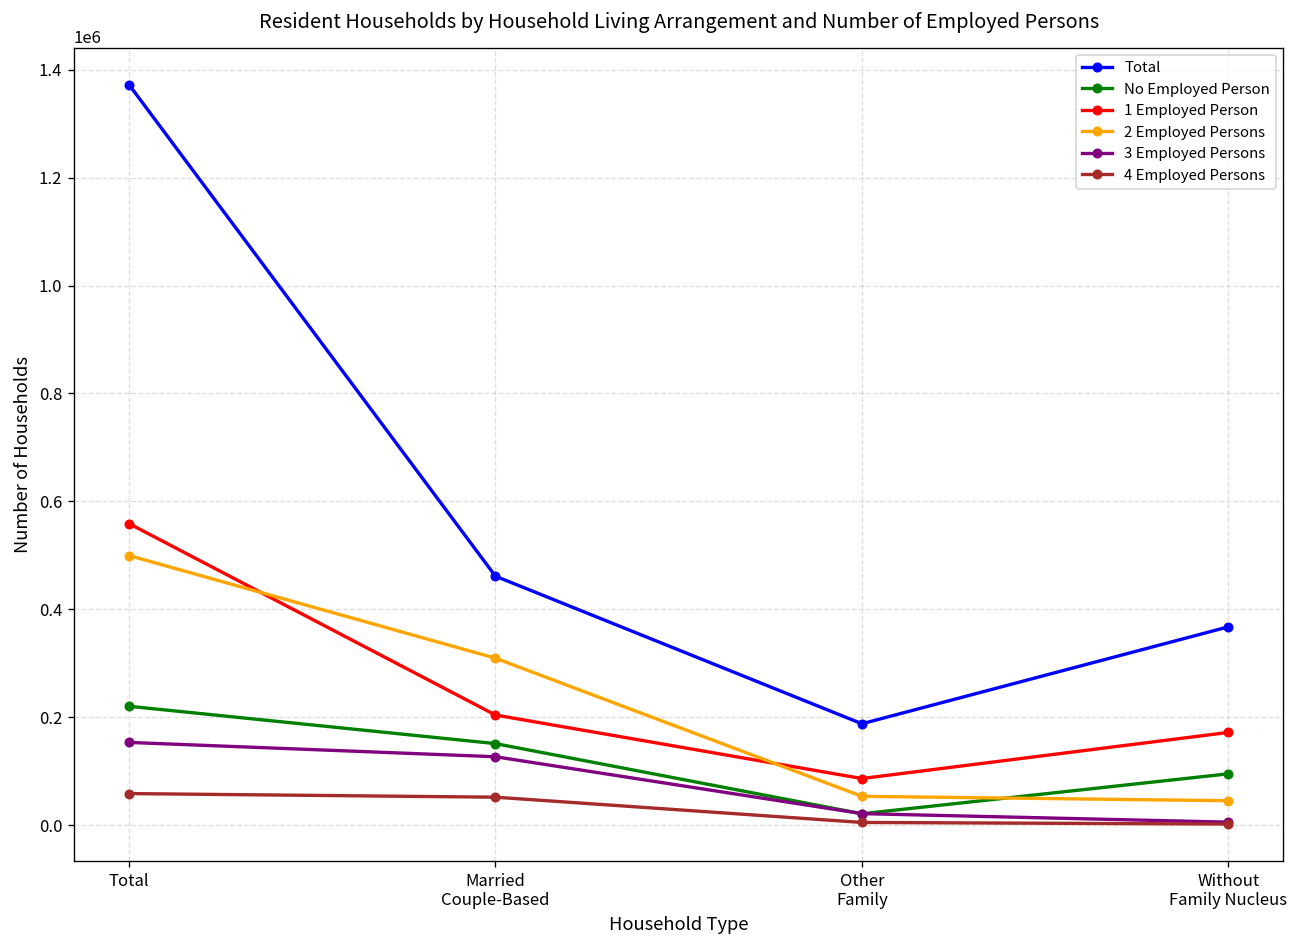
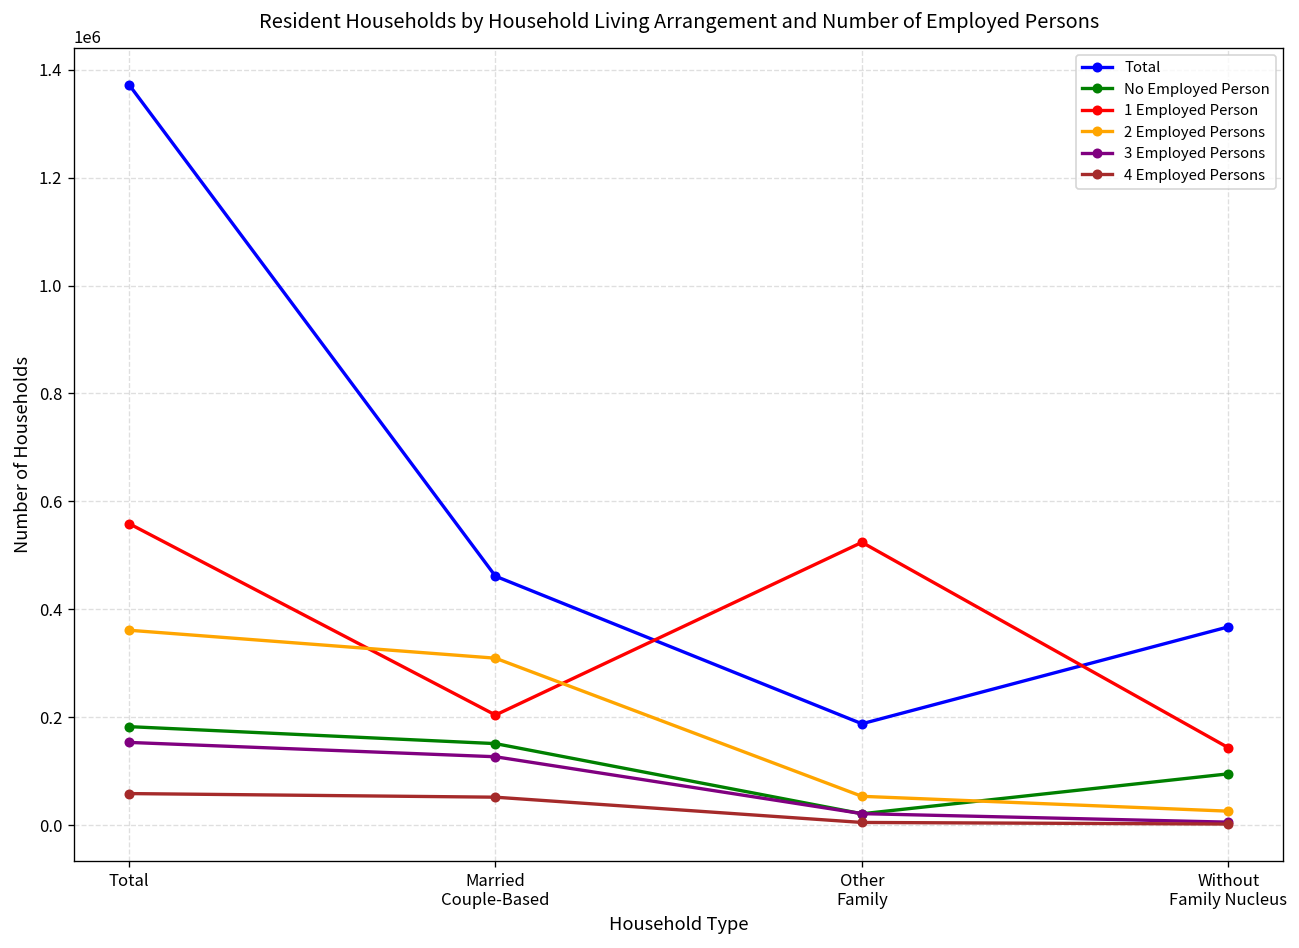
No Employed Person, Total: 220000 -> 180000
2 Employed Persons, Total: 500000 -> 360000
1 Employed Person, Other Family: 90000 -> 520000
1 Employed Person, Without Family Nucleus: 170000 -> 140000
2 Employed Persons, Without Family Nucleus: 50000 -> 30000
